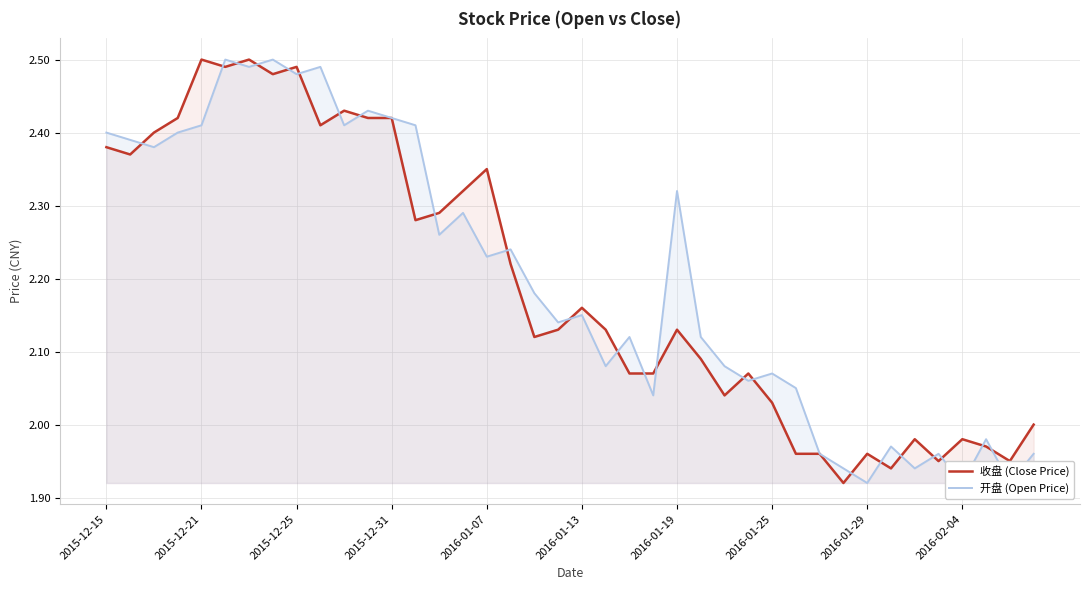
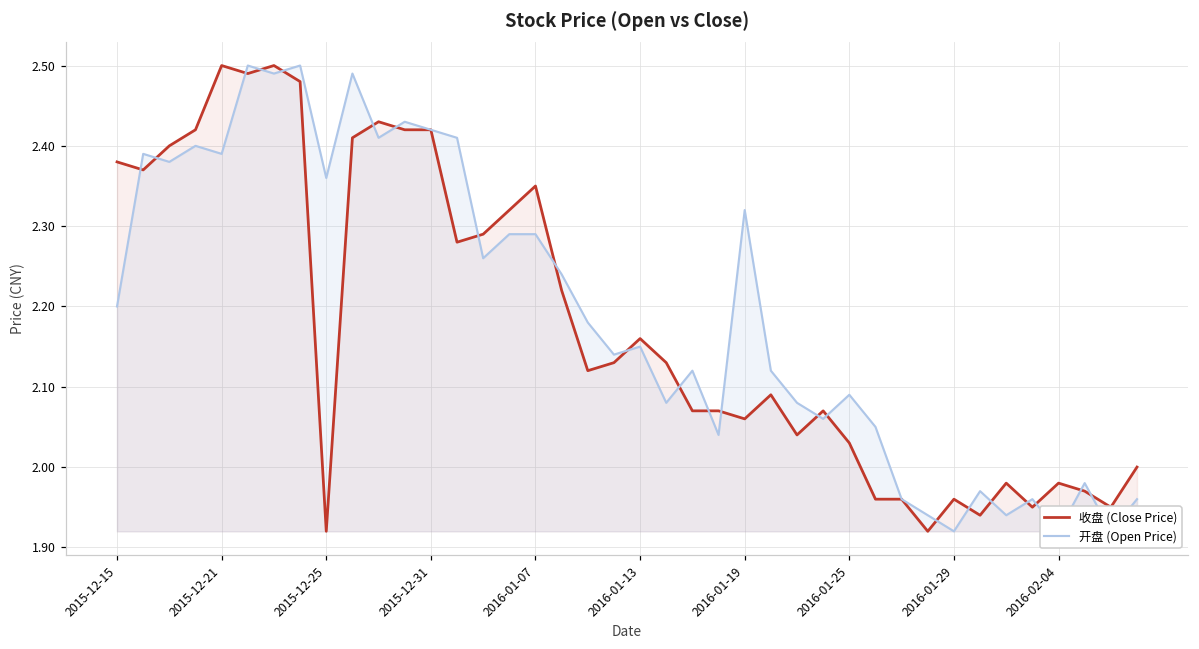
开盘 (Open Price), 2015-12-15: 2.4 -> 2.2
开盘 (Open Price), 2015-12-21: 2.41 -> 2.39
收盘 (Close Price), 2015-12-25: 2.49 -> 1.92
开盘 (Open Price), 2015-12-25: 2.48 -> 2.36
开盘 (Open Price), 2016-01-07: 2.23 -> 2.29
收盘 (Close Price), 2016-01-19: 2.13 -> 2.06
开盘 (Open Price), 2016-01-25: 2.07 -> 2.09
